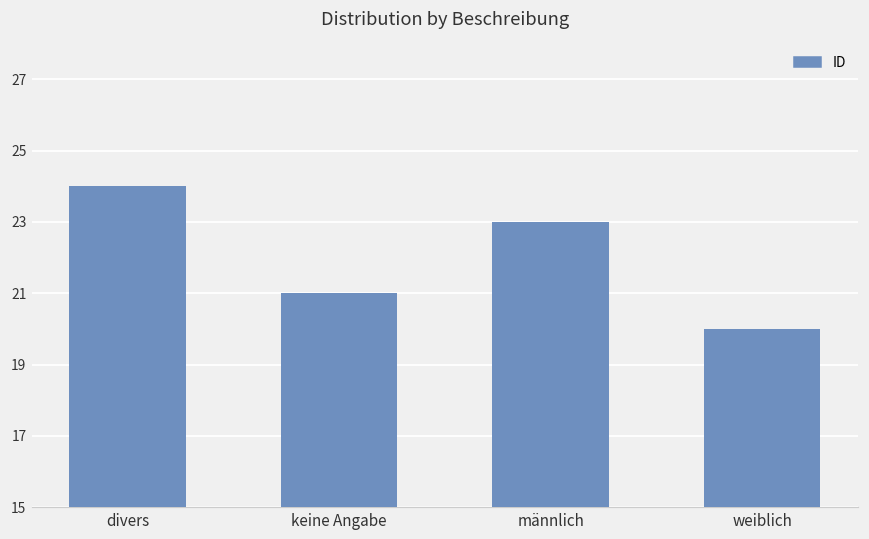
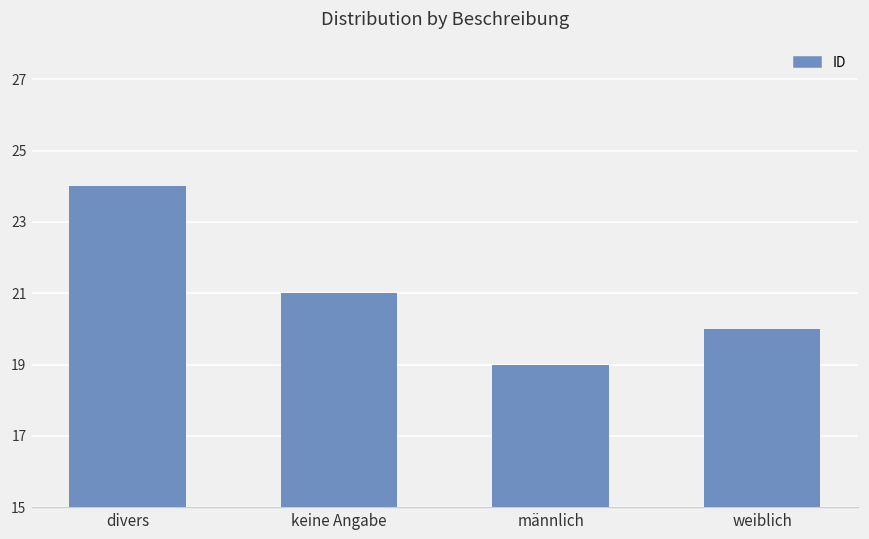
männlich: 23 -> 19
